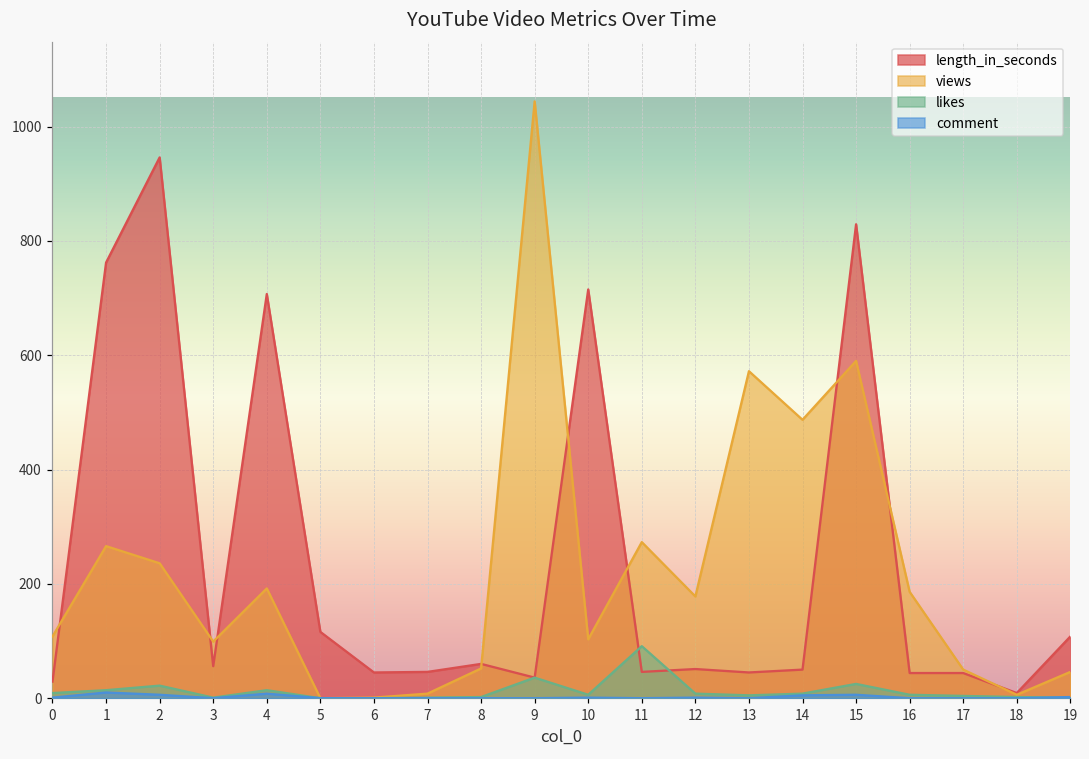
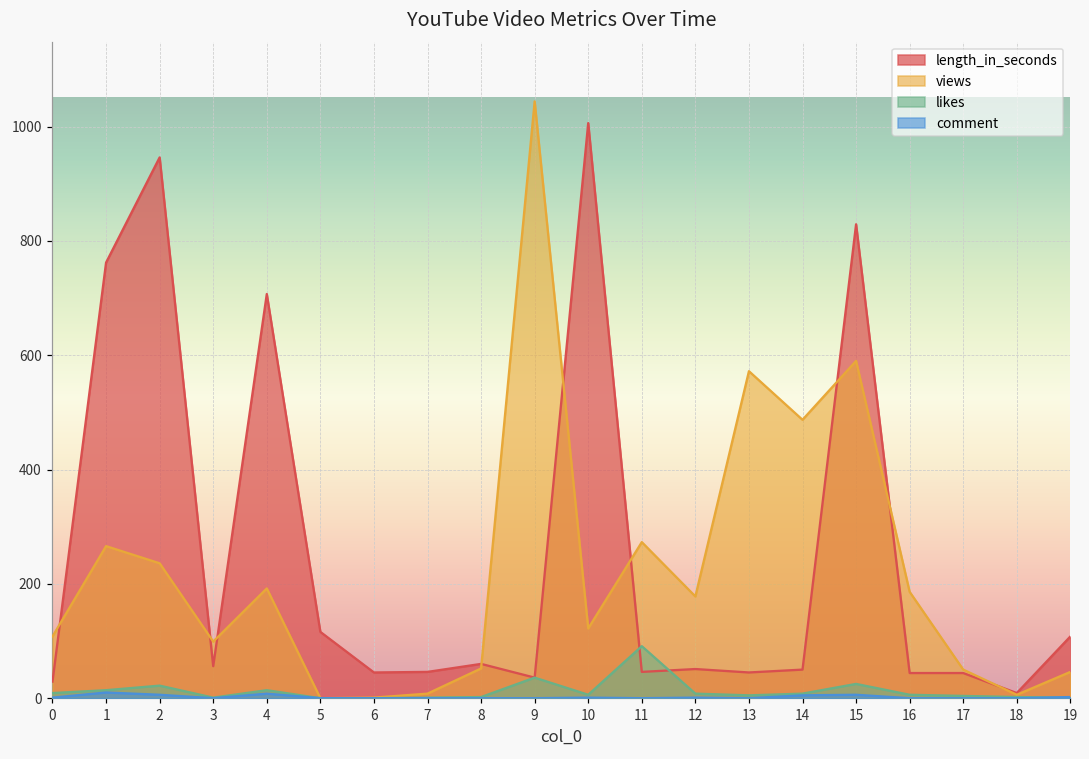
length_in_seconds, 10: 720 -> 1010
views, 10: 100 -> 120
